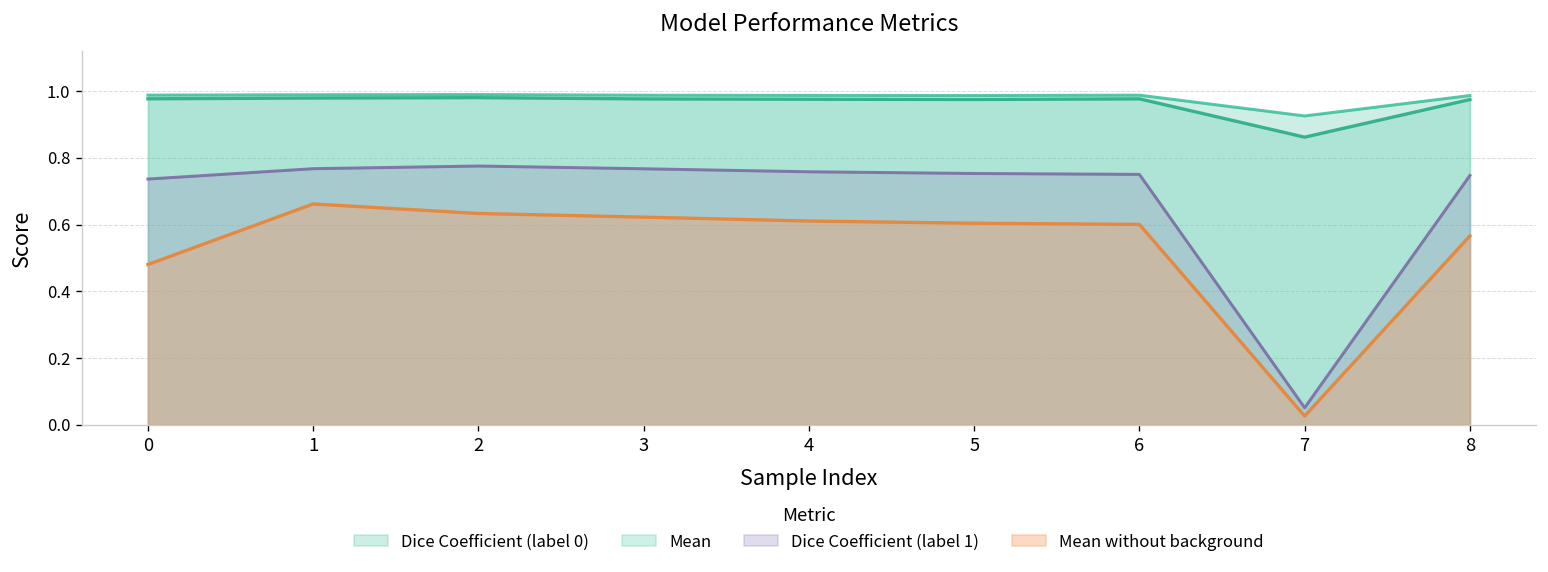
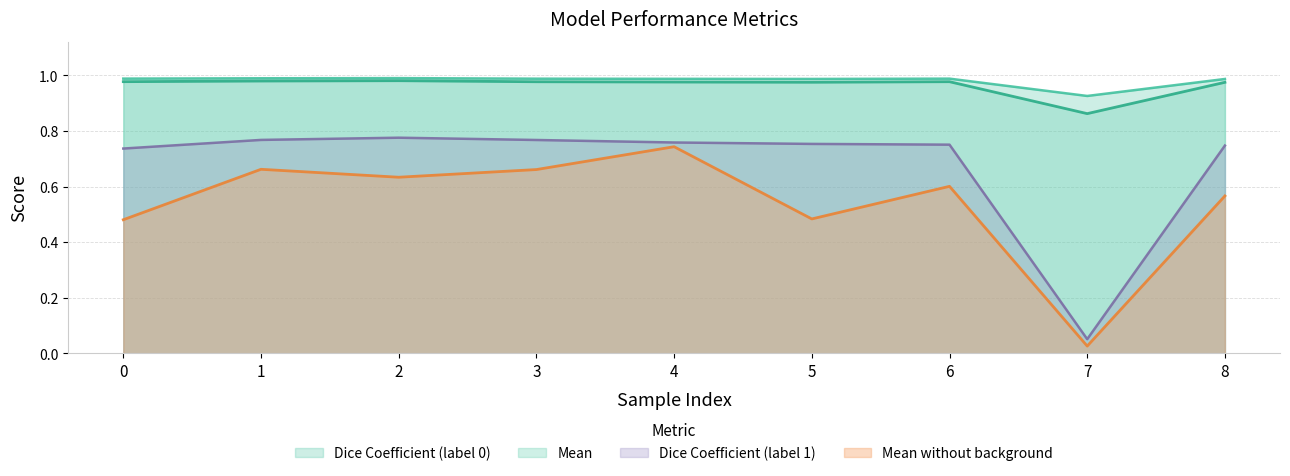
Mean without background, 3: 0.62 -> 0.66
Mean without background, 4: 0.61 -> 0.74
Mean without background, 5: 0.60 -> 0.48
